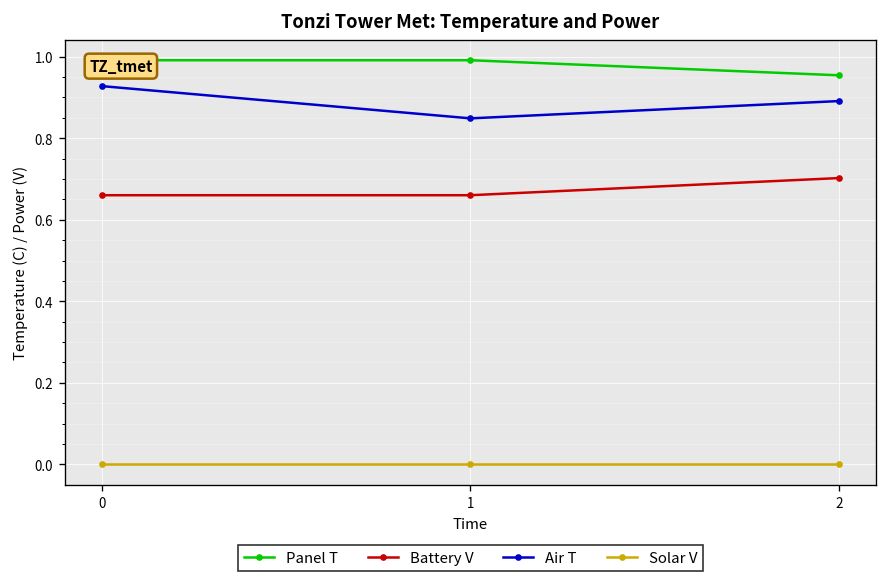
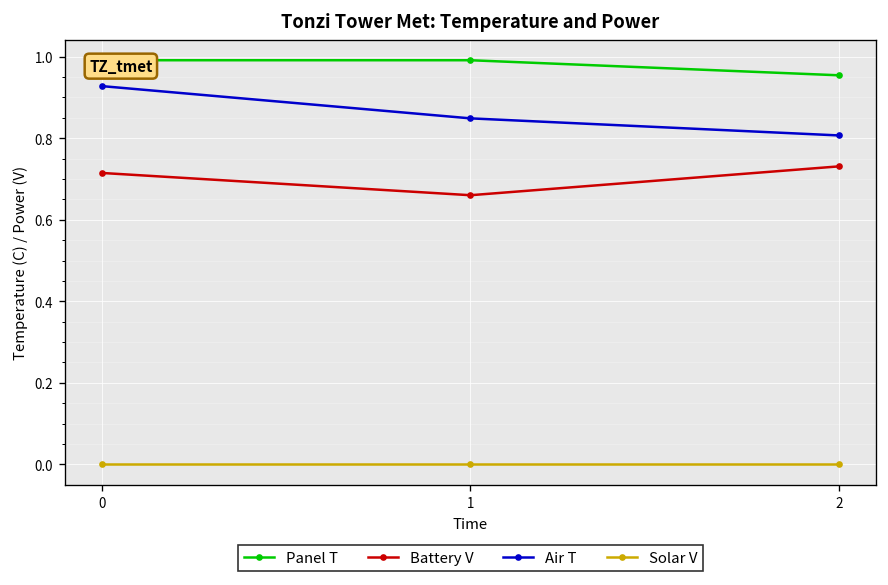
Battery V, 0: 0.66 -> 0.71
Battery V, 2: 0.70 -> 0.73
Air T, 2: 0.89 -> 0.81
